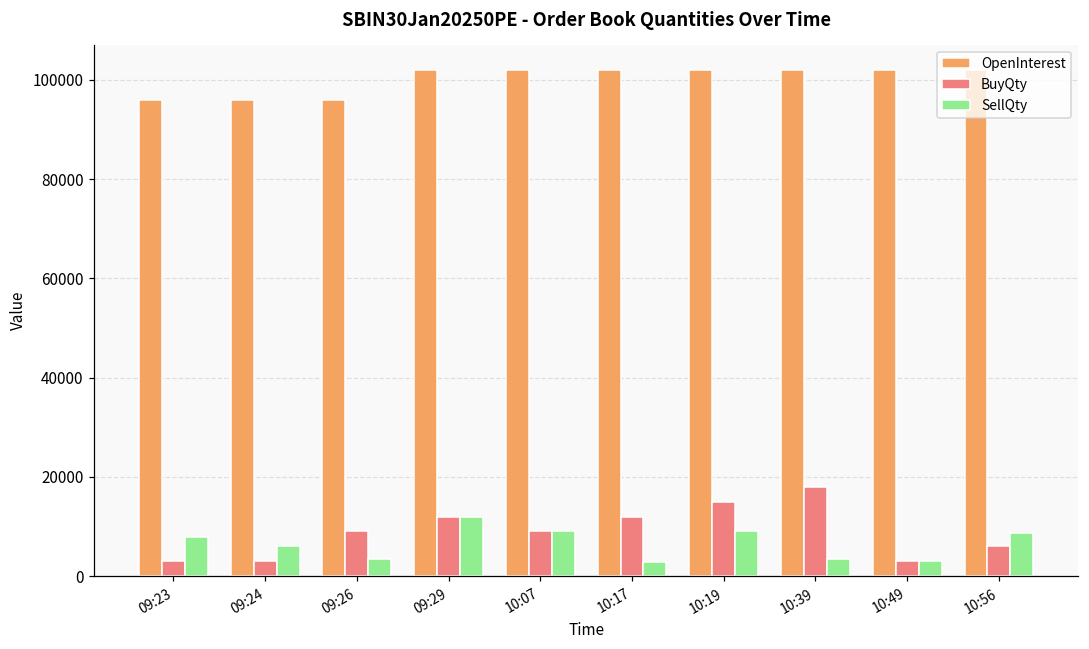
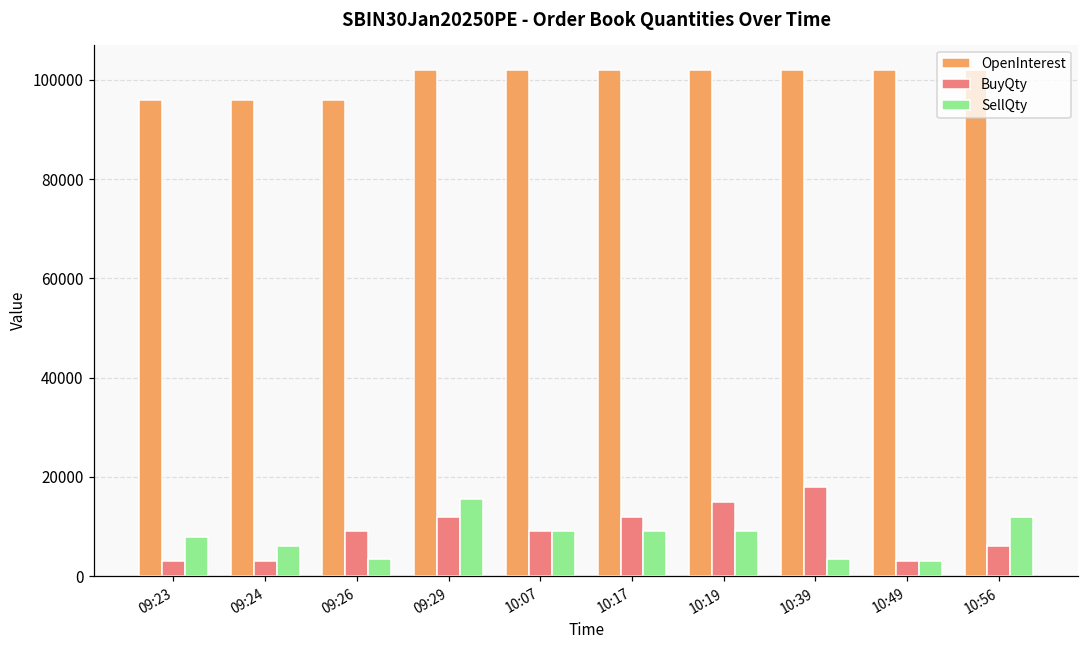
SellQty, 09:29: 12000 -> 16000
SellQty, 10:17: 3000 -> 9000
SellQty, 10:56: 9000 -> 12000
